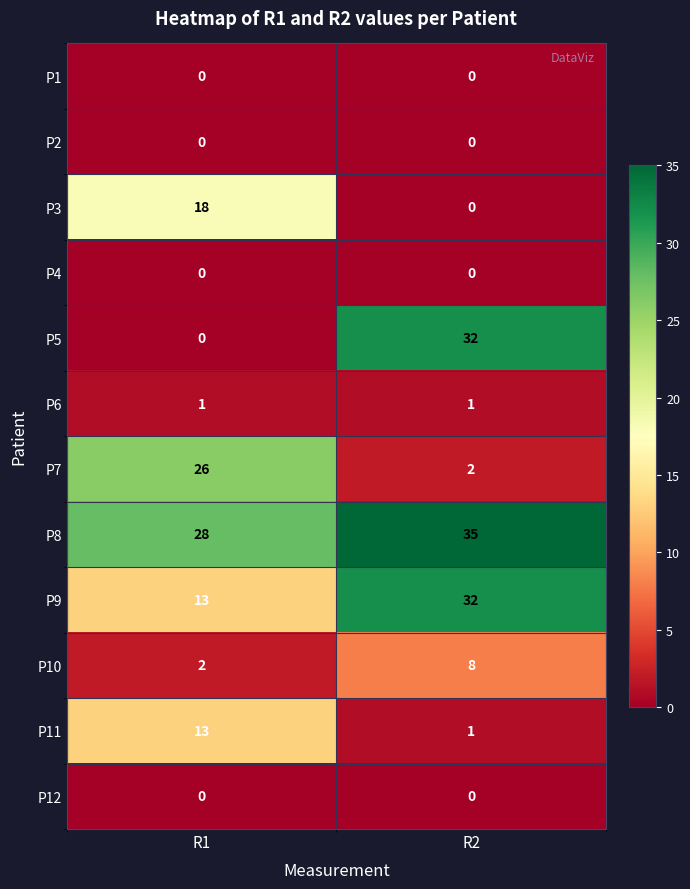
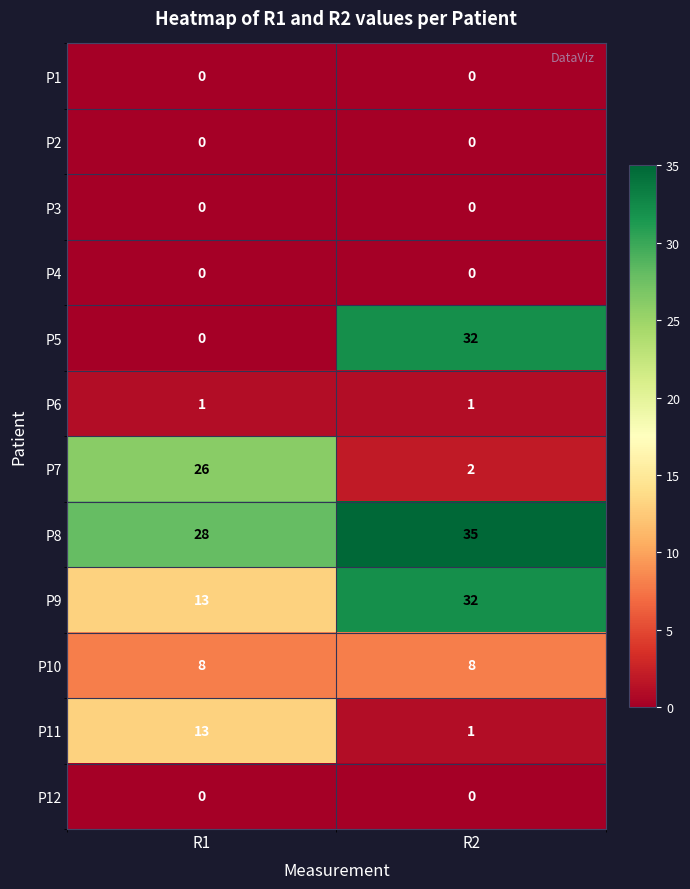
P3, R1: 18 -> 0
P10, R1: 2 -> 8
